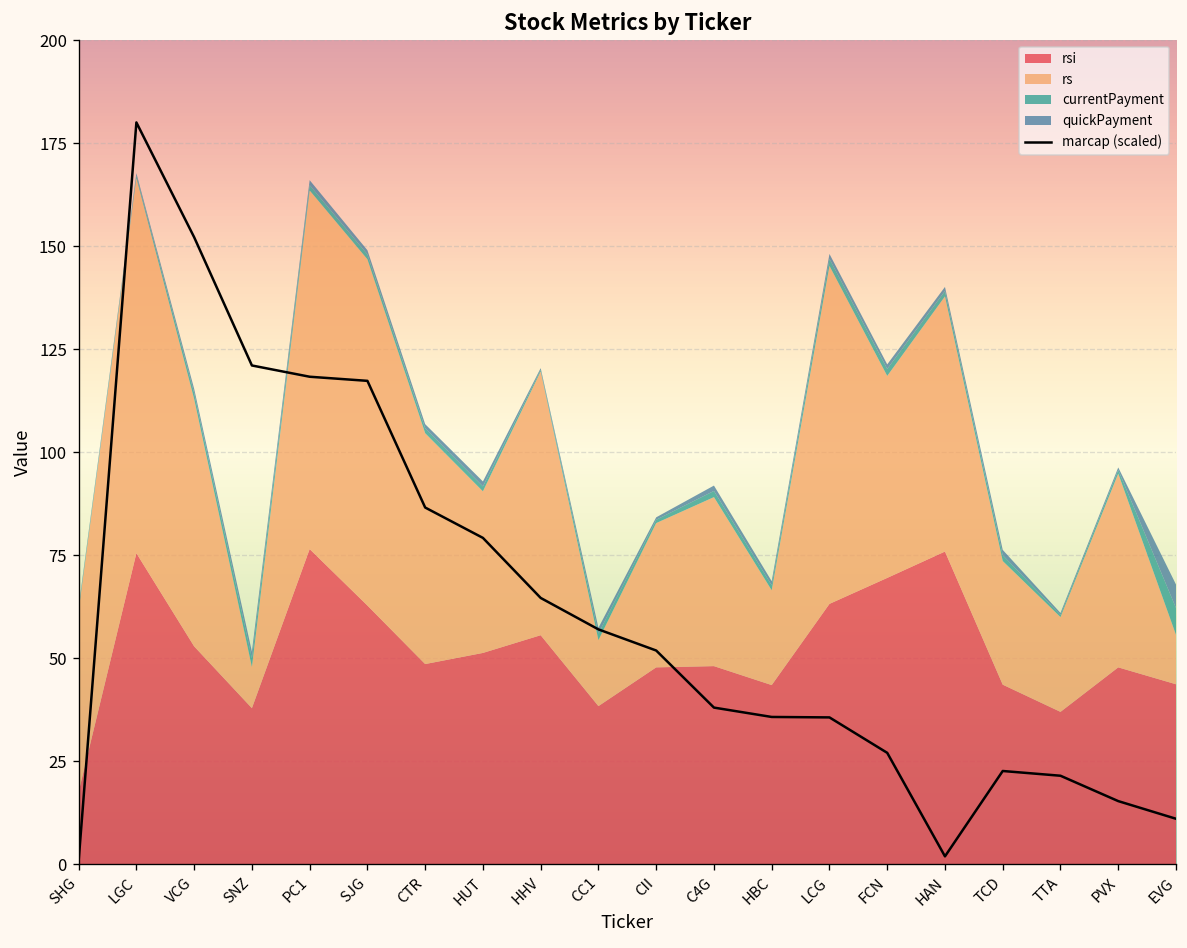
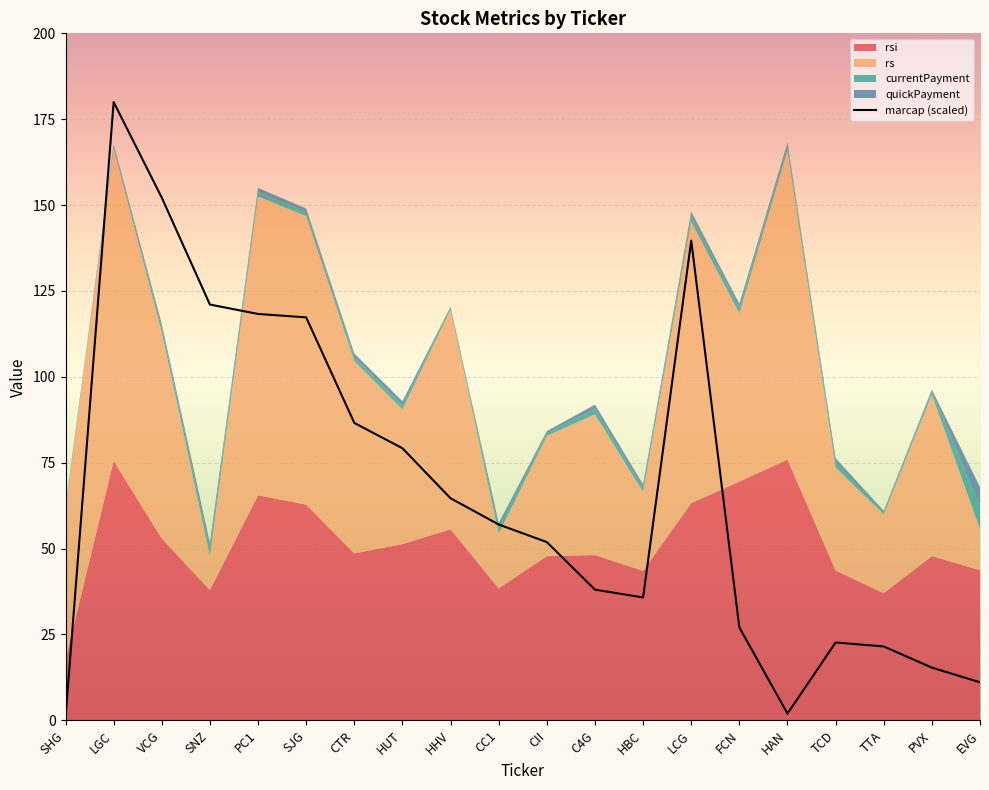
rsi, PC1: 77 -> 66
marcap (scaled), LCG: 36 -> 140
rs, HAN: 62 -> 90
